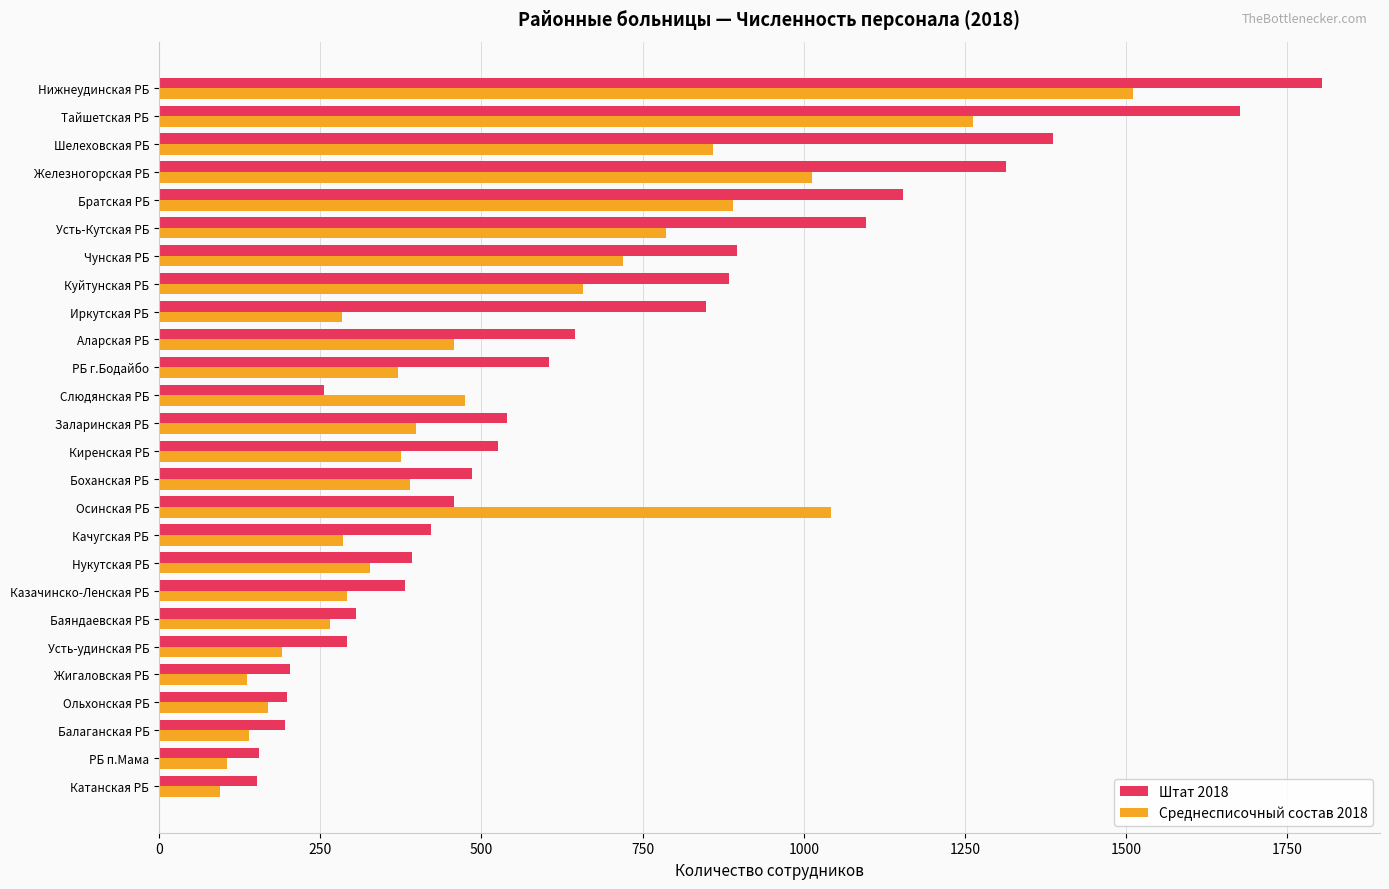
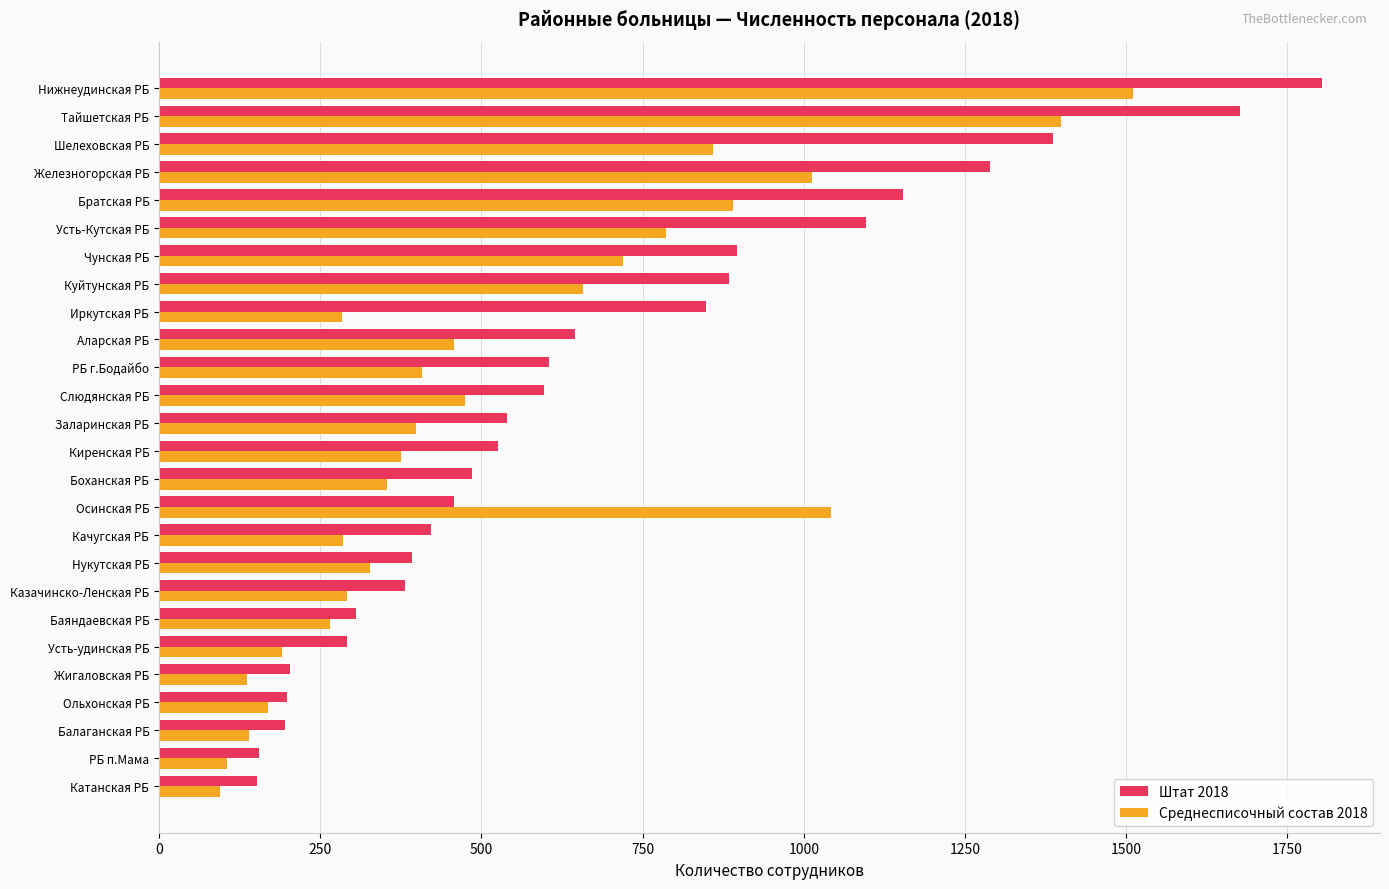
Среднесписочный состав 2018, Тайшетская РБ: 1260 -> 1400
Штат 2018, Железногорская РБ: 1310 -> 1290
Среднесписочный состав 2018, РБ г.Бодайбо: 370 -> 410
Штат 2018, Слюдянская РБ: 260 -> 600
Среднесписочный состав 2018, Боханская РБ: 390 -> 350
